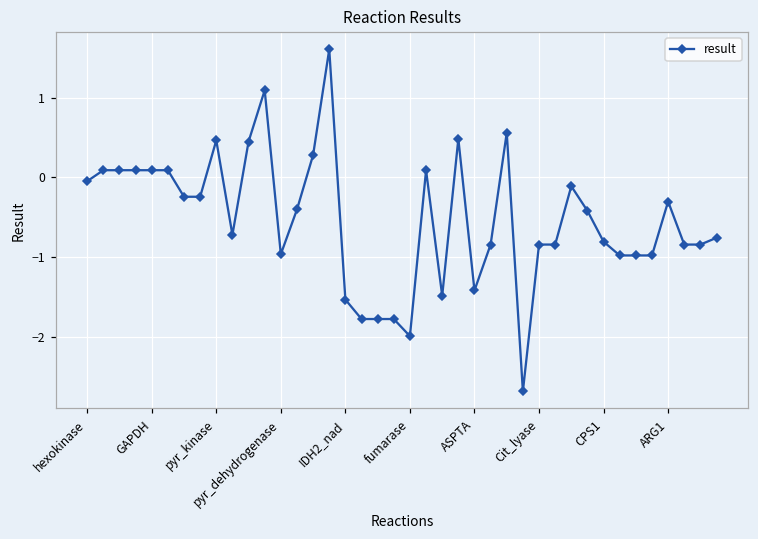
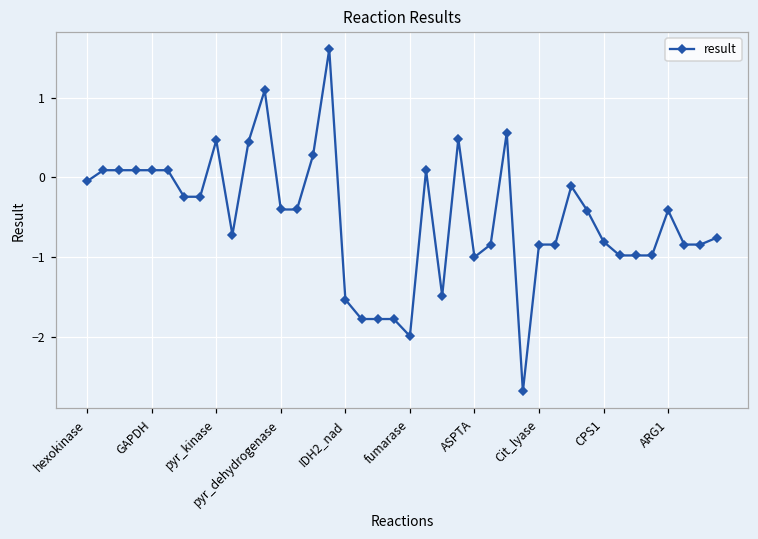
pyr_dehydrogenase: -1.0 -> -0.4
ASPTA: -1.4 -> -1.0
ARG1: -0.3 -> -0.4
